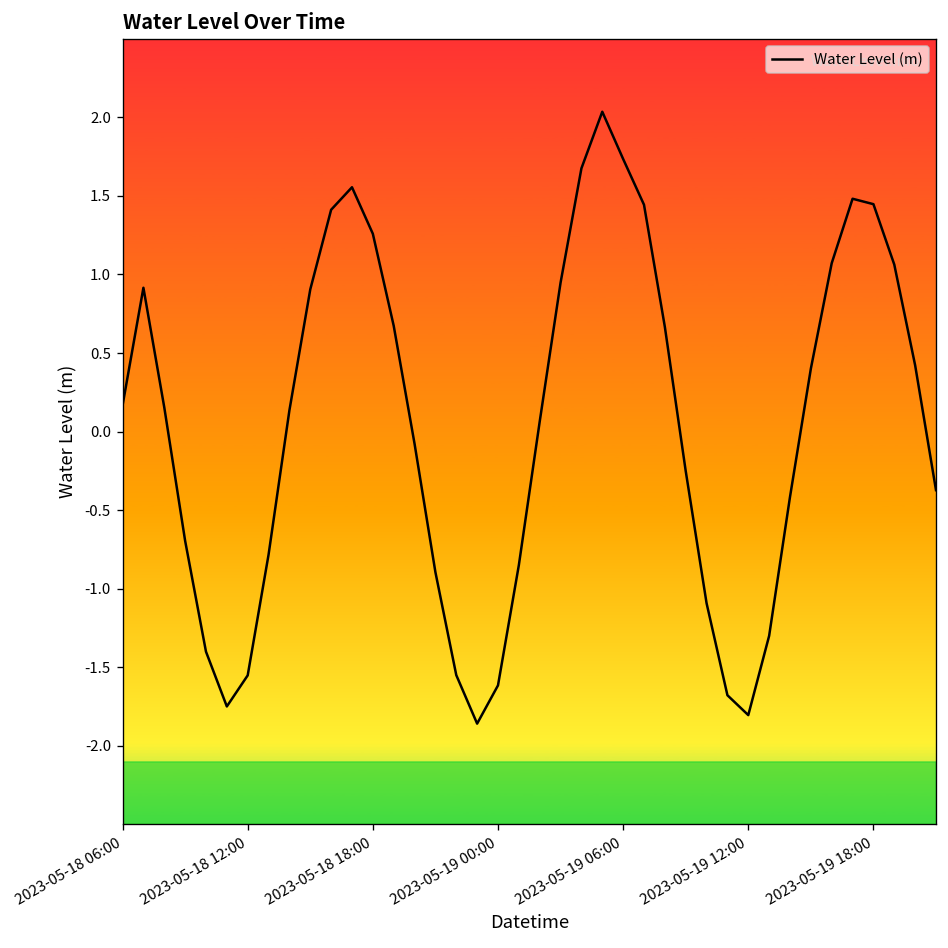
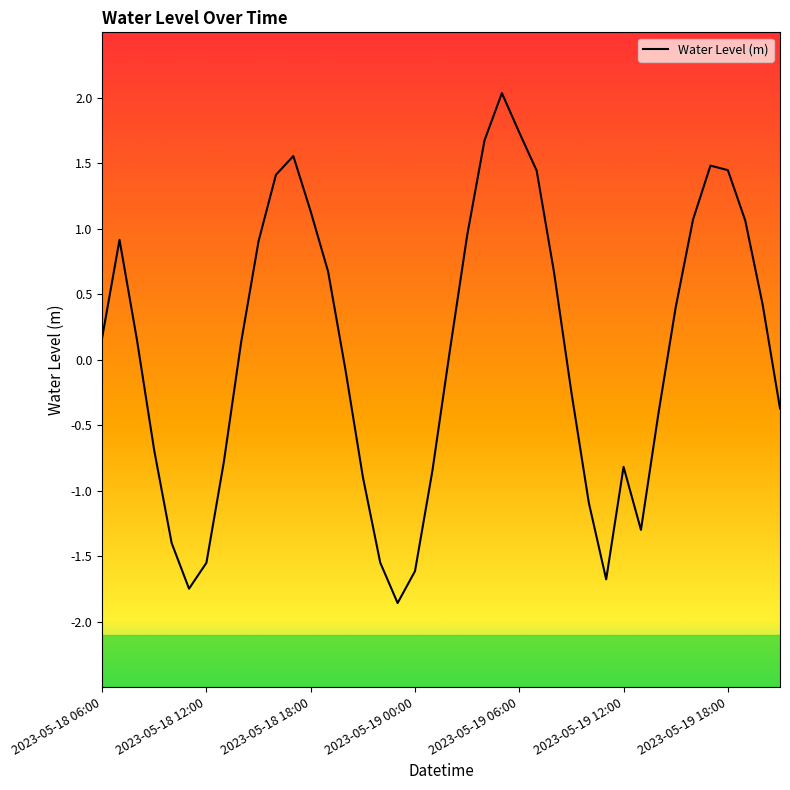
2023-05-18 18:00: 1.26 -> 1.13
2023-05-19 12:00: -1.80 -> -0.82
